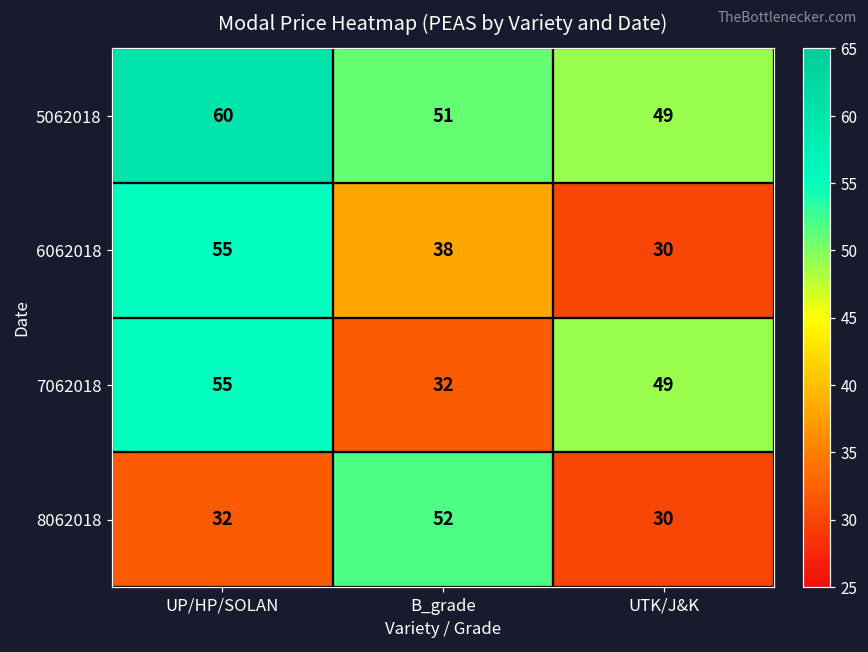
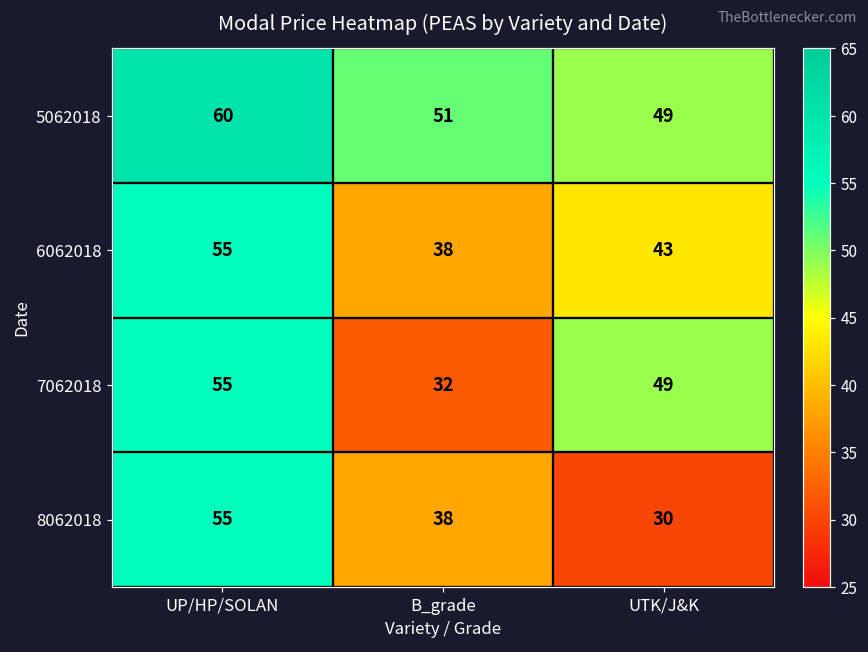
6062018, UTK/J&K: 30 -> 43
8062018, UP/HP/SOLAN: 32 -> 55
8062018, B_grade: 52 -> 38
